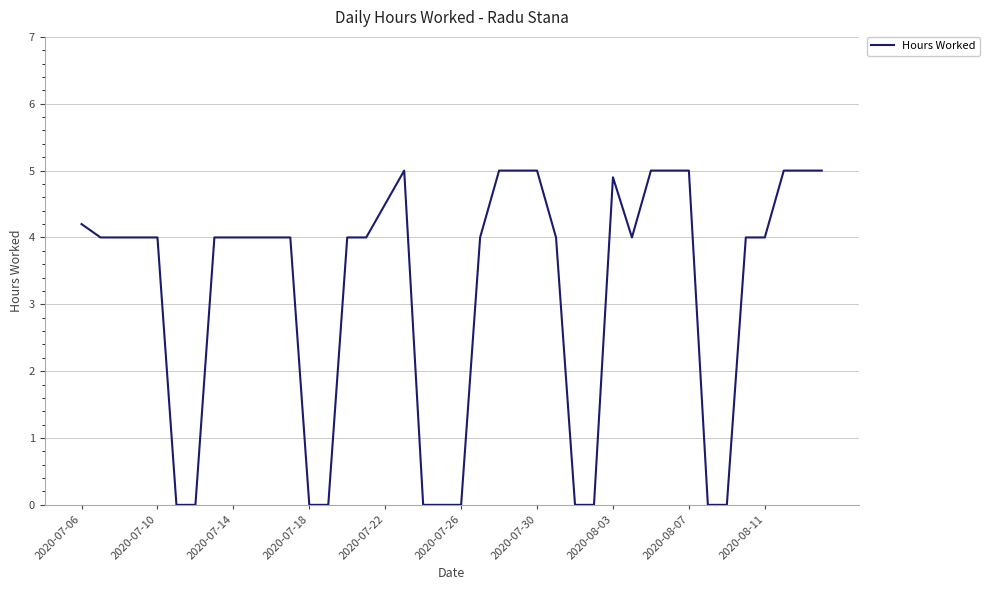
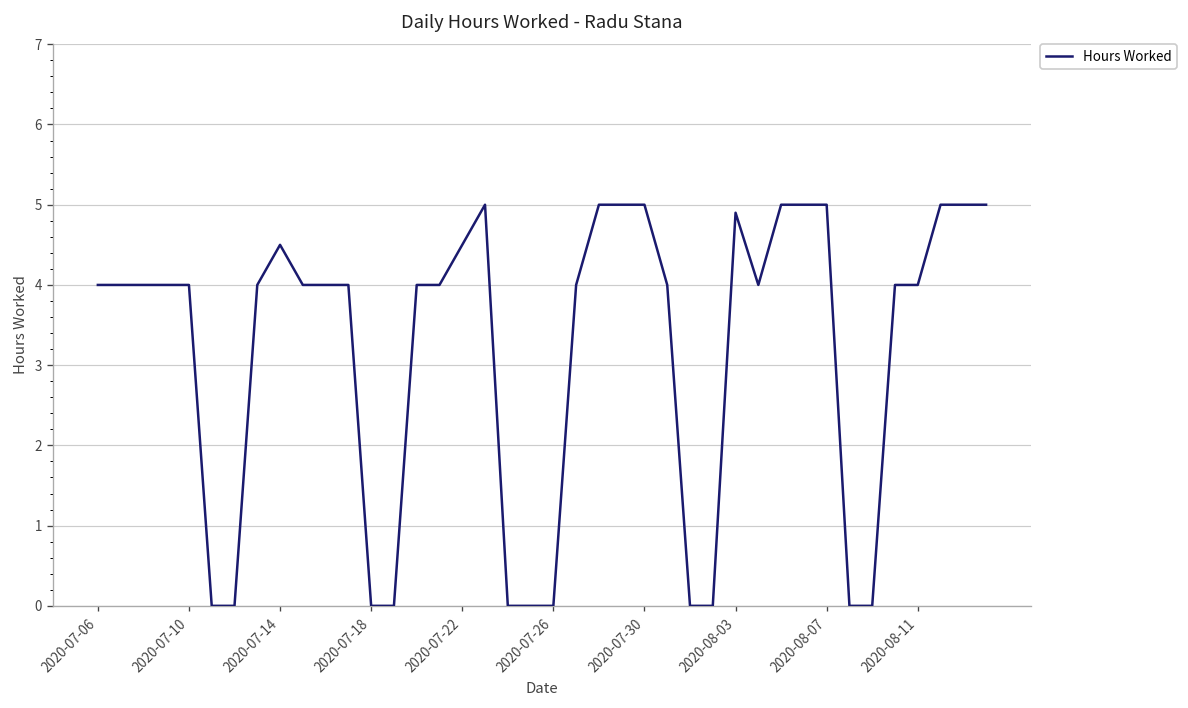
2020-07-06: 4.2 -> 4.0
2020-07-14: 4.0 -> 4.5
